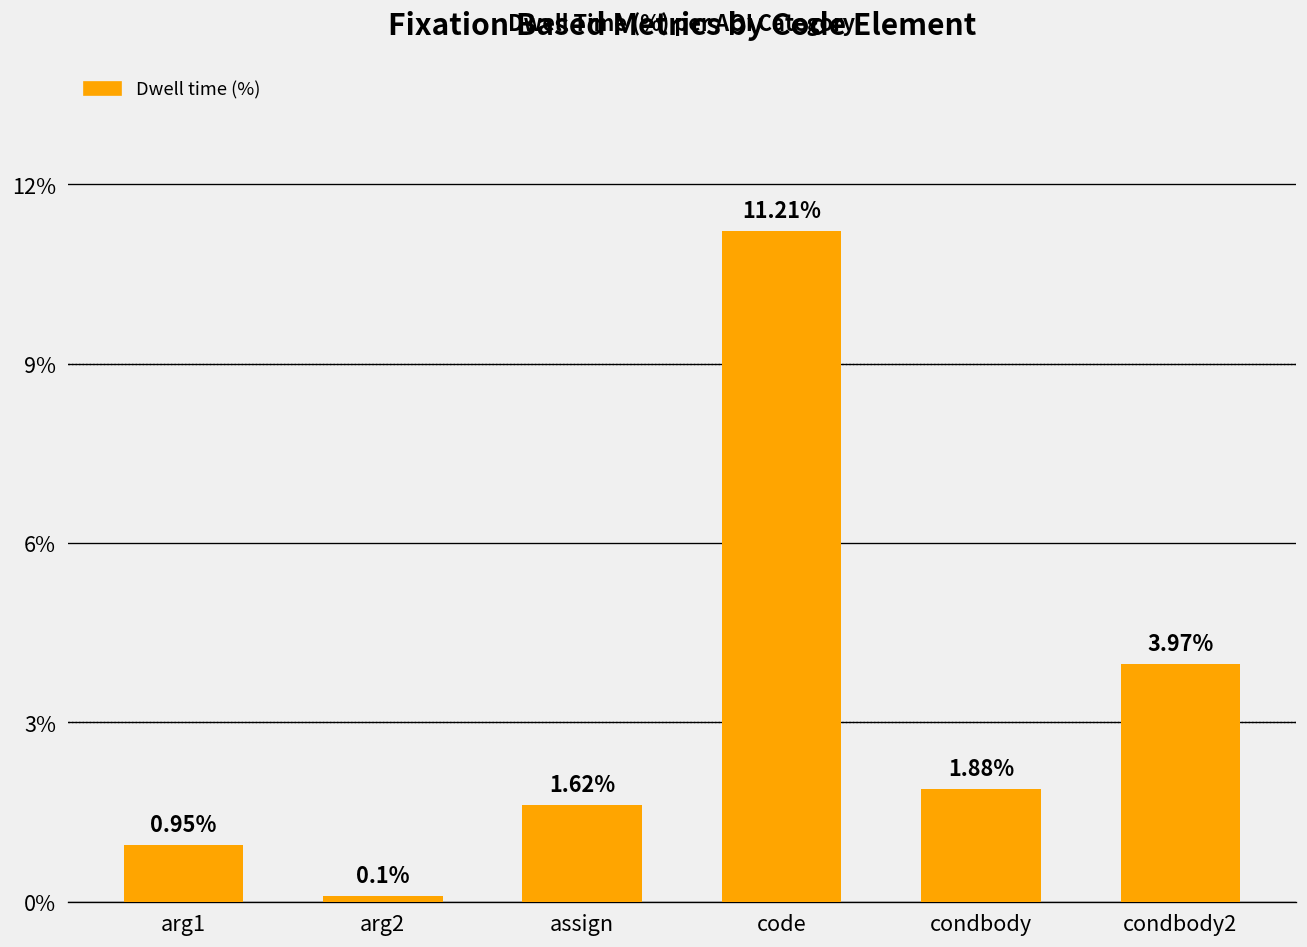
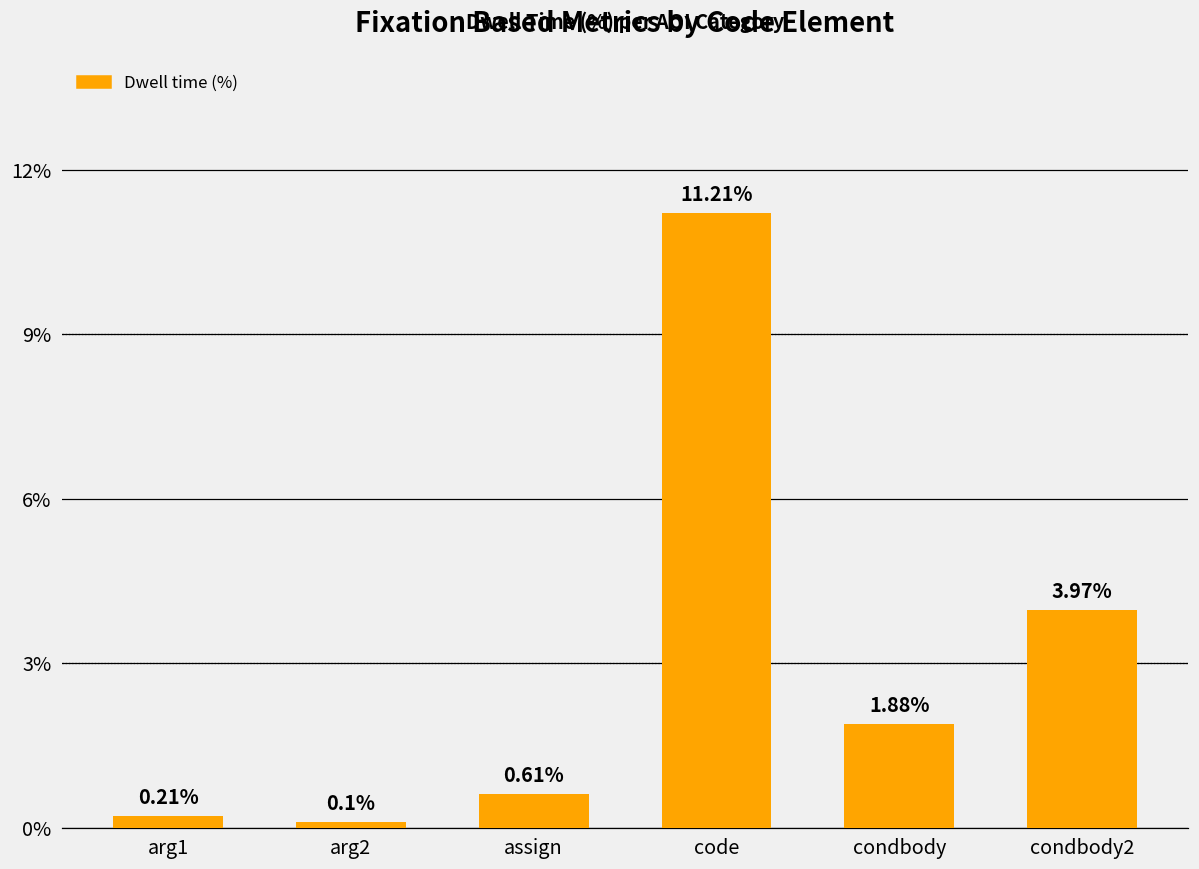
arg1: 0.95% -> 0.21%
assign: 1.62% -> 0.61%
